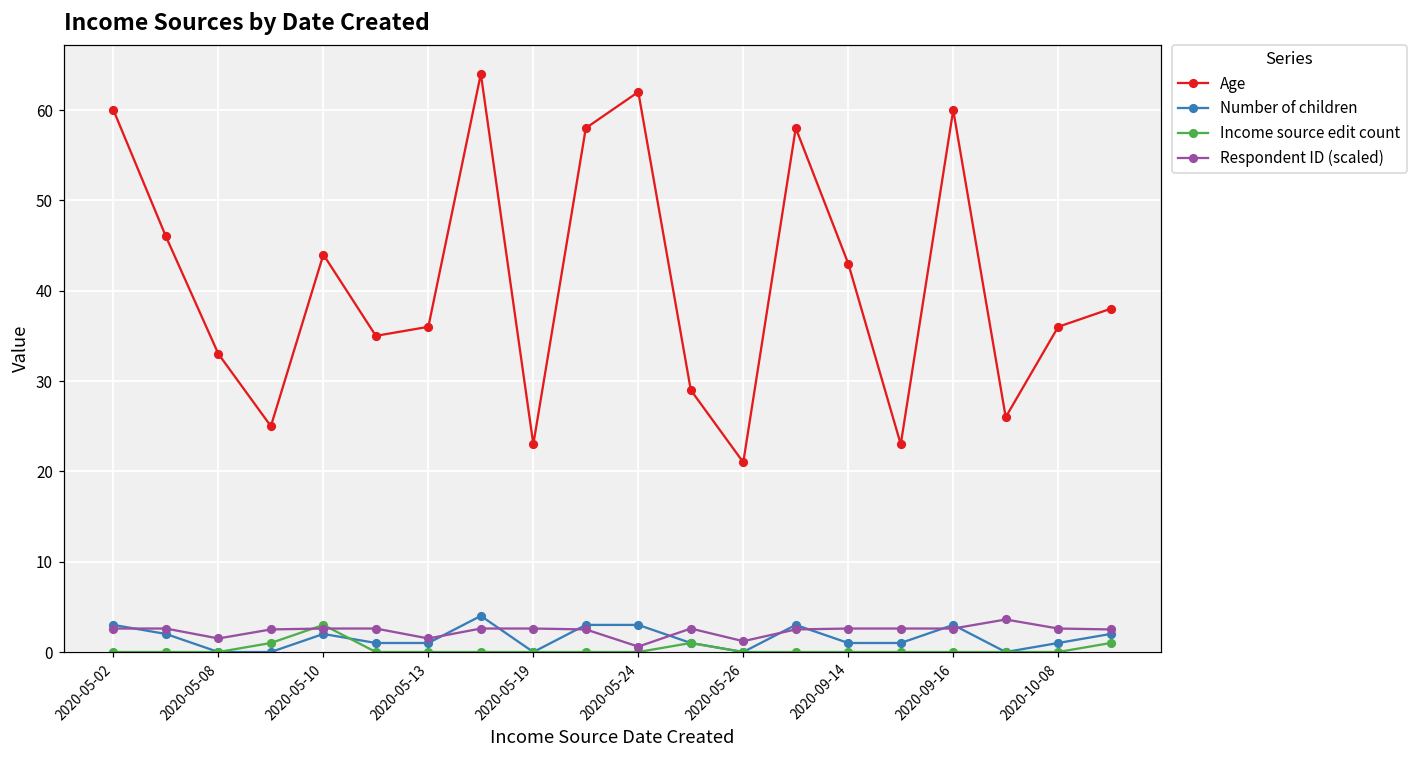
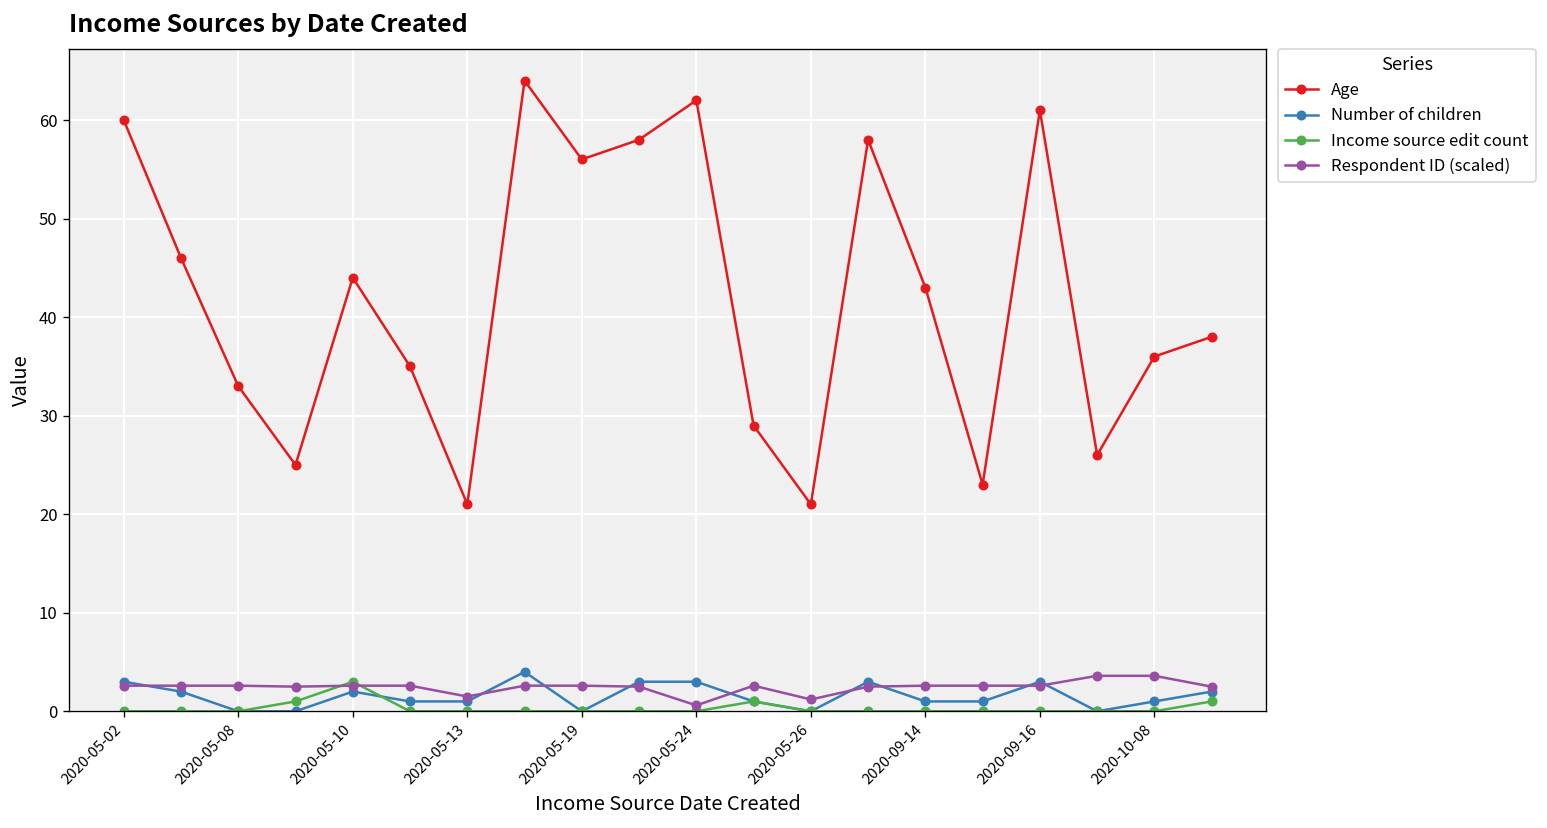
Respondent ID (scaled), 2020-05-08: 2 -> 3
Age, 2020-05-13: 36 -> 21
Age, 2020-05-19: 23 -> 56
Age, 2020-09-16: 60 -> 61
Respondent ID (scaled), 2020-10-08: 3 -> 4
